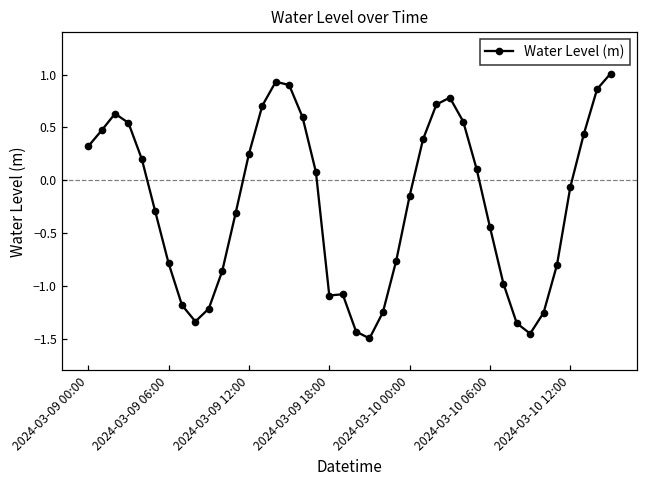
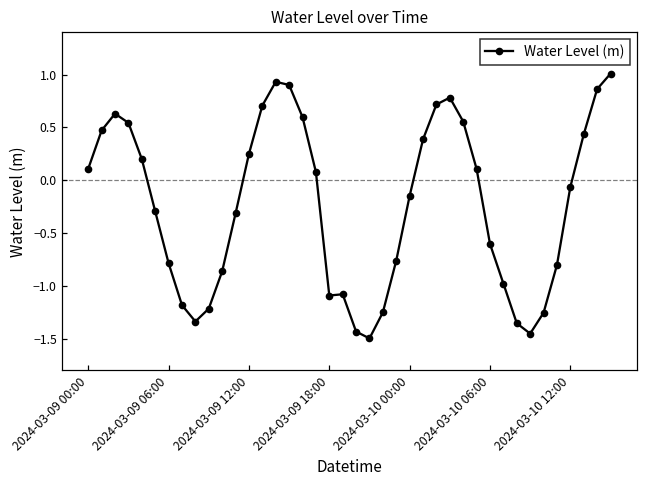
2024-03-09 00:00: 0.3 -> 0.1
2024-03-10 06:00: -0.4 -> -0.6
